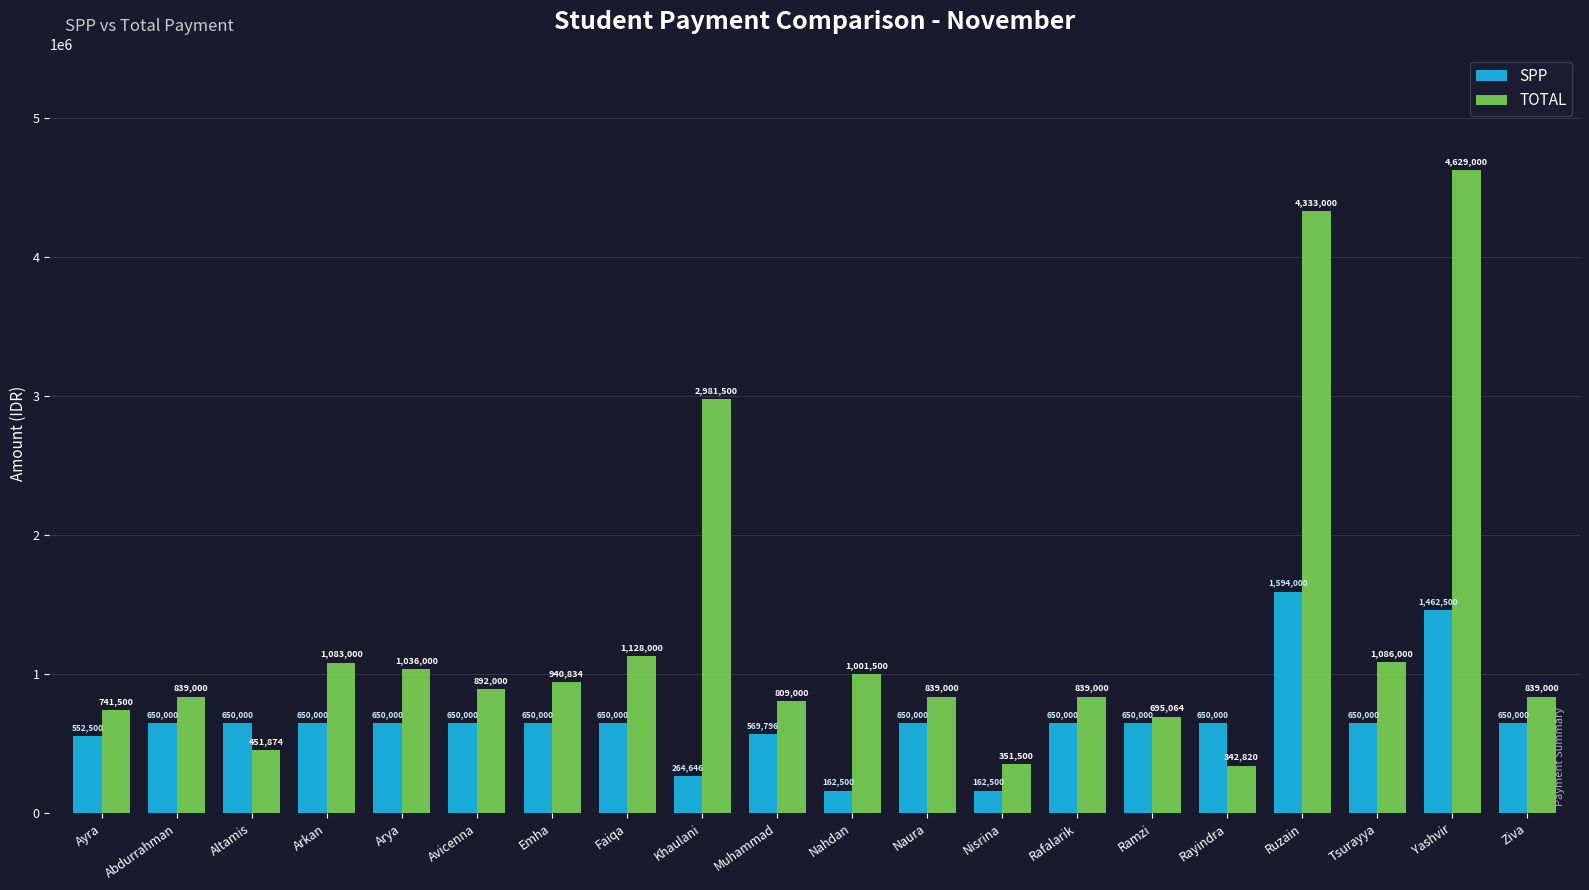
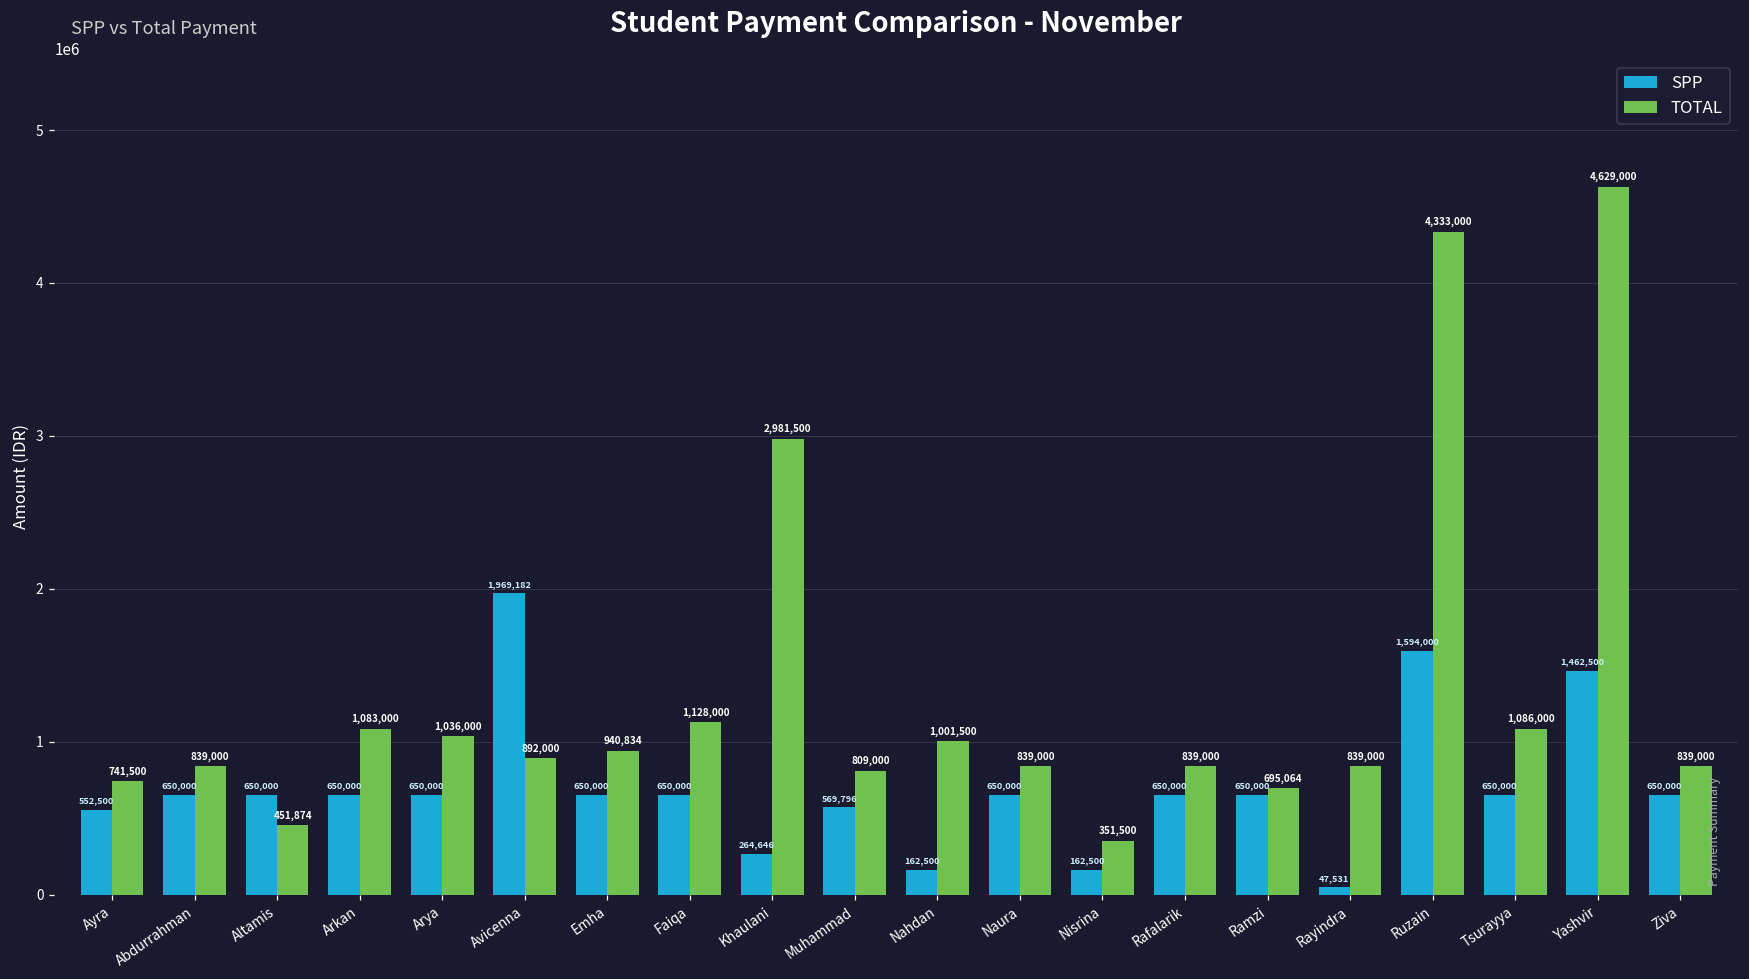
SPP, Avicenna: 650,000 -> 1,969,182
SPP, Rayindra: 650,000 -> 47,531
TOTAL, Rayindra: 342,820 -> 839,000
